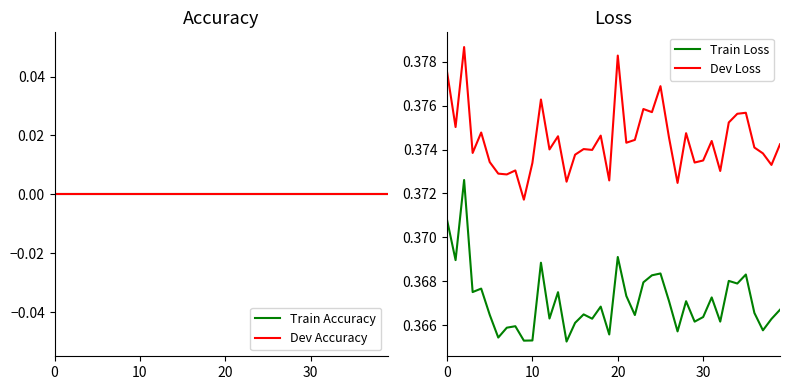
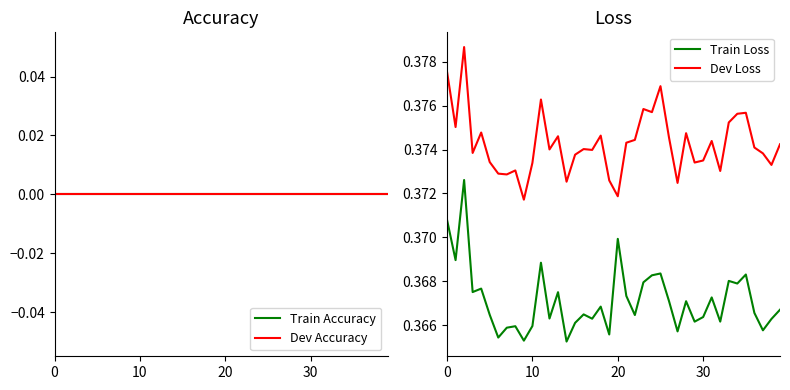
Loss, Train Loss, 10: 0.3653 -> 0.3660
Loss, Train Loss, 20: 0.3691 -> 0.3699
Loss, Dev Loss, 20: 0.3783 -> 0.3719
